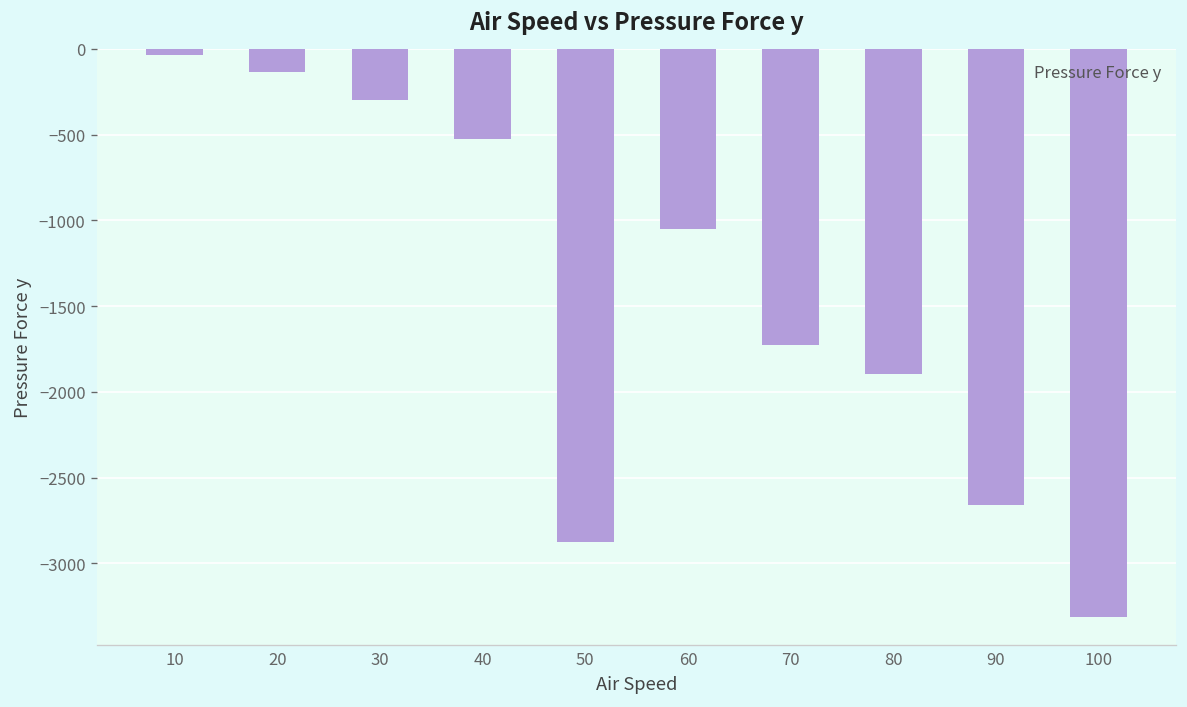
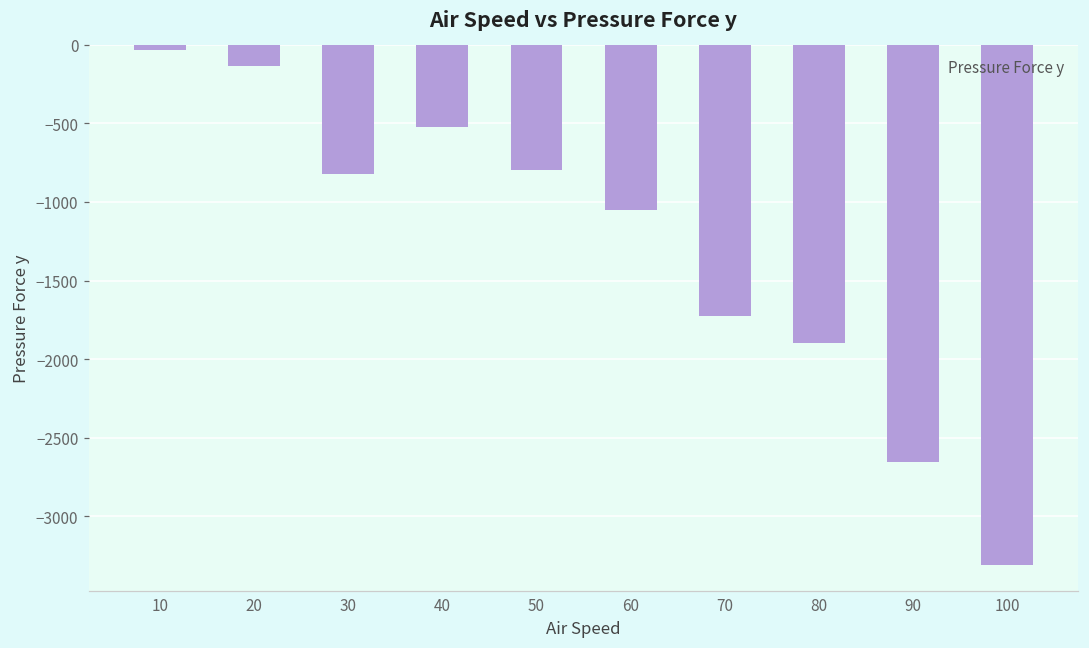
30: -300 -> -820
50: -2880 -> -800
